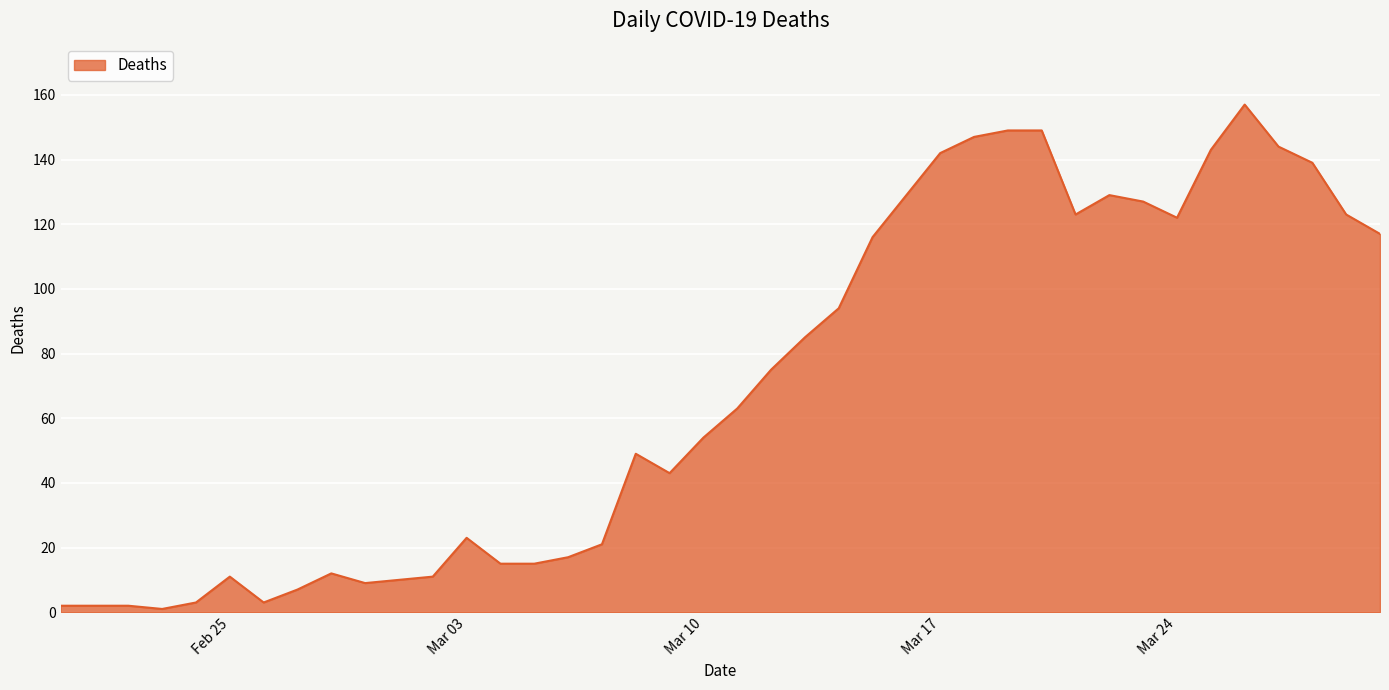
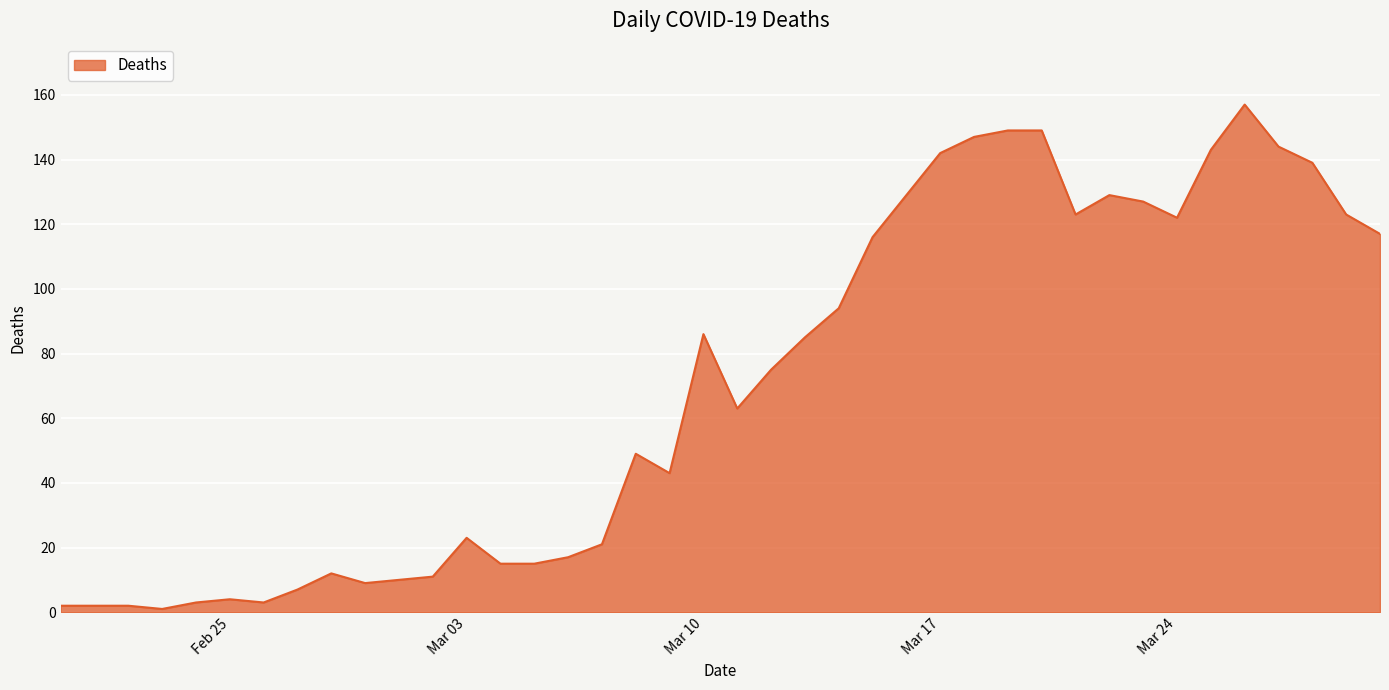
Feb 25: 11 -> 4
Mar 10: 54 -> 86
